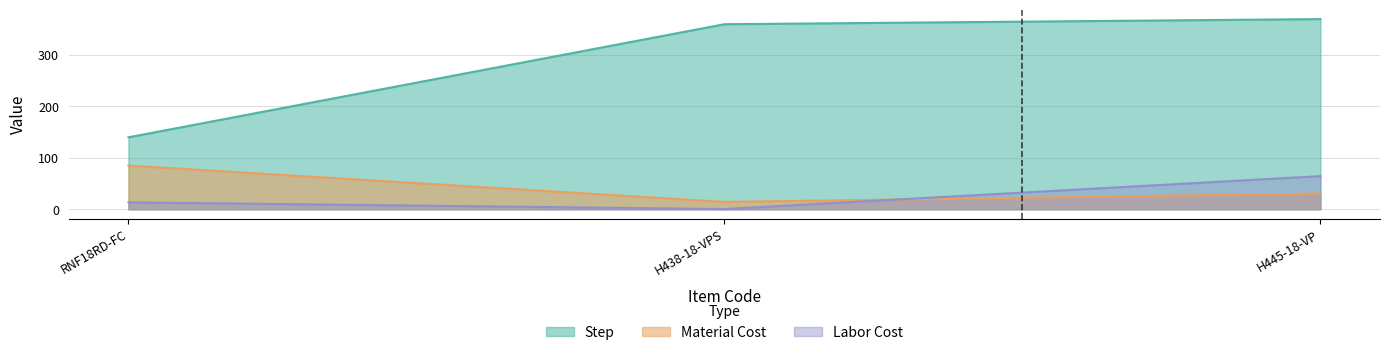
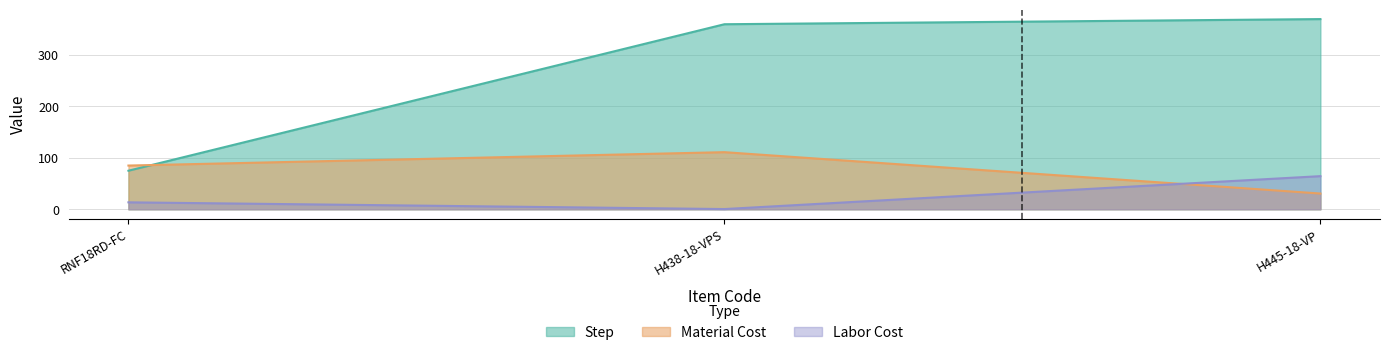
Step, RNF18RD-FC: 140 -> 80
Material Cost, H438-18-VPS: 10 -> 110
